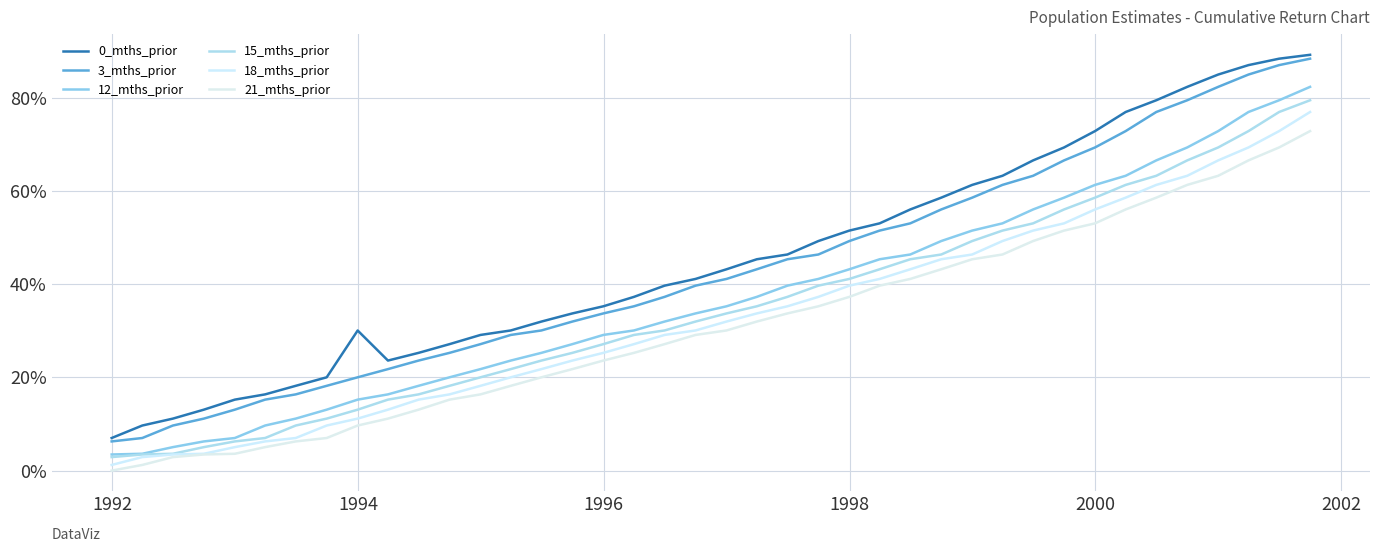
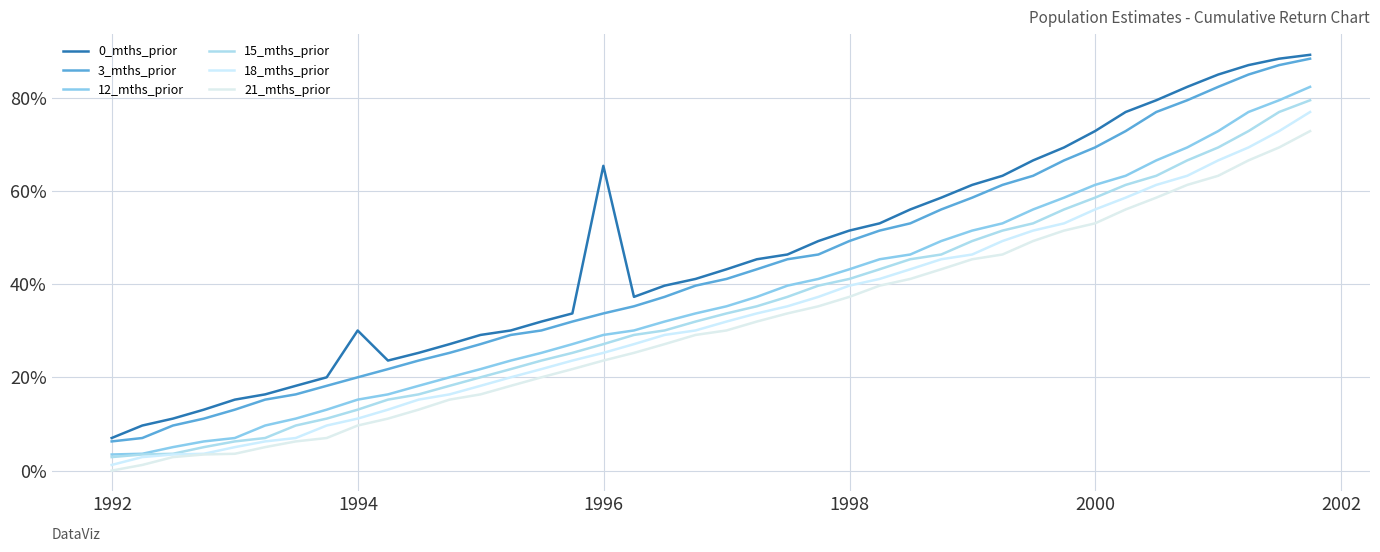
0_mths_prior, 1996: 35% -> 65%
